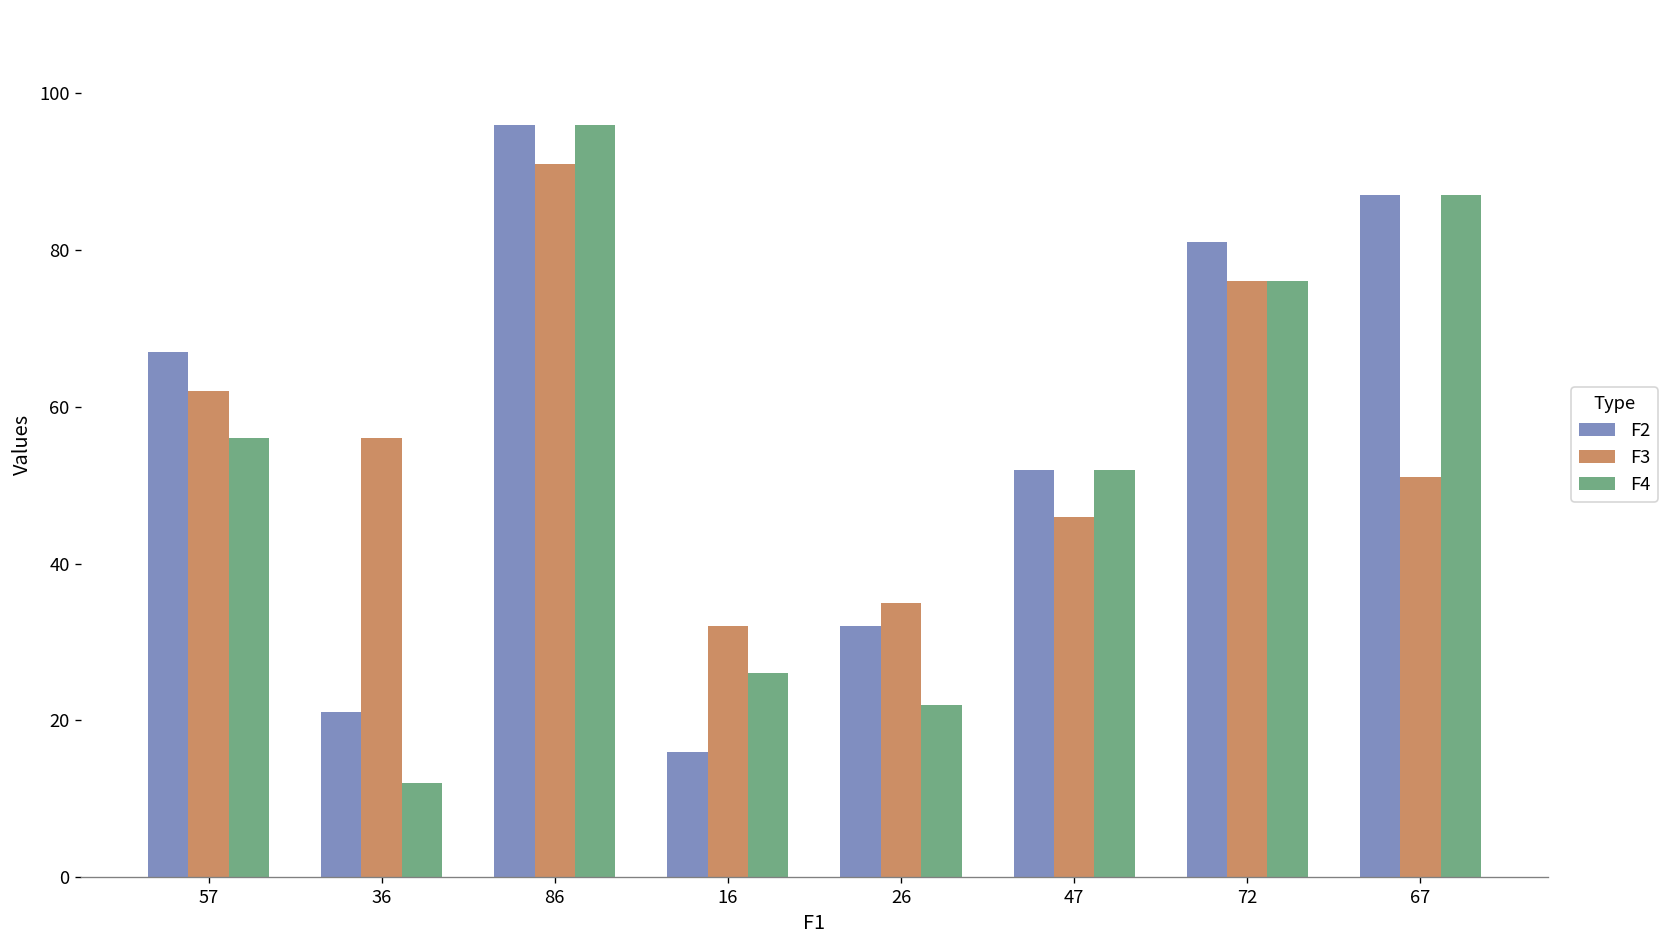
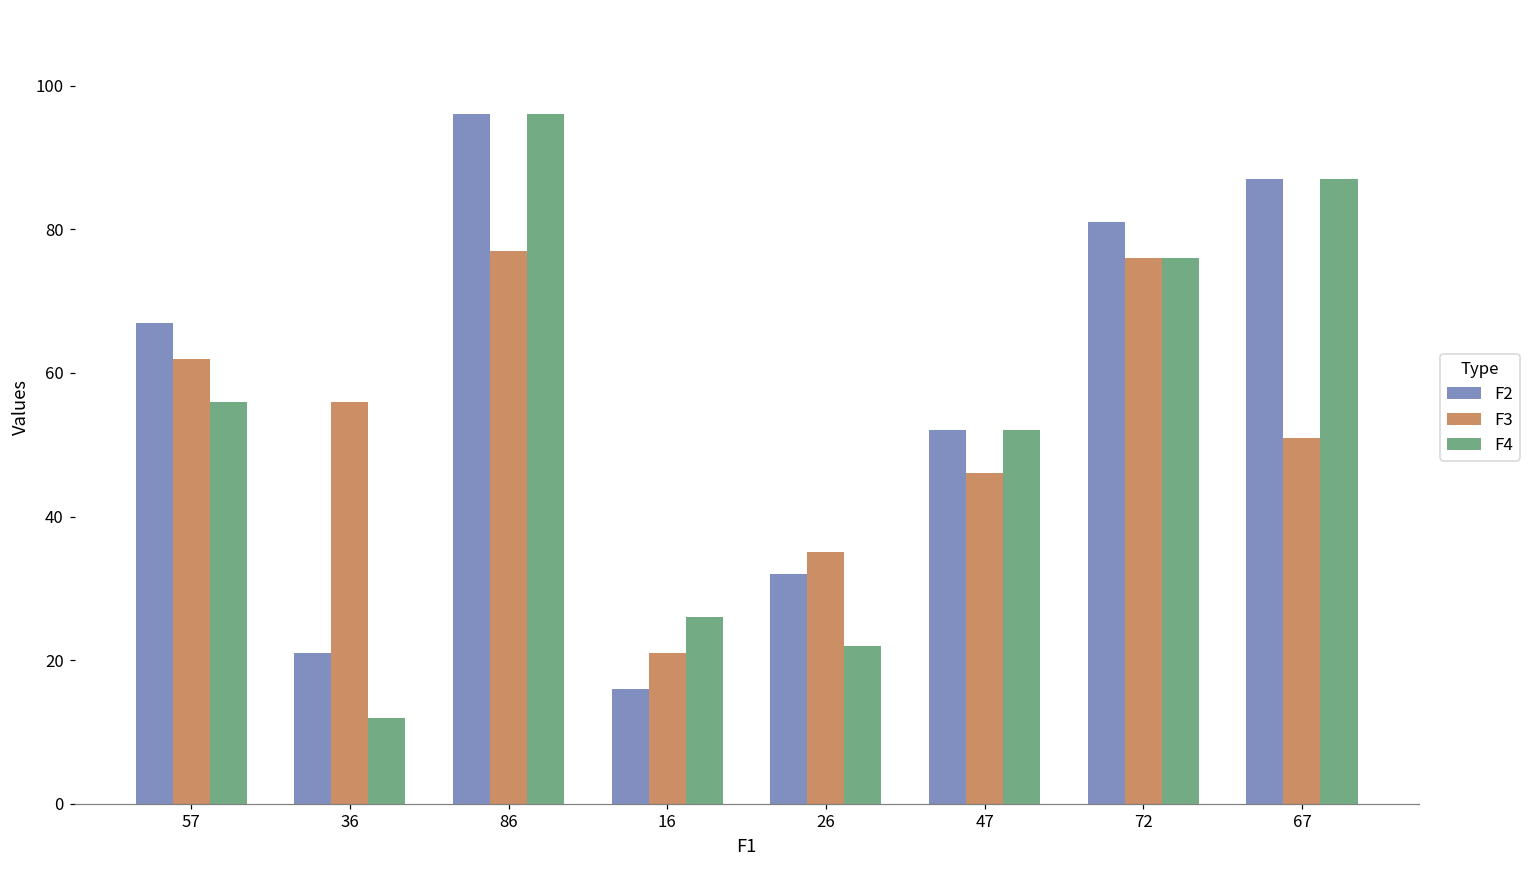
F3, 86: 91 -> 77
F3, 16: 32 -> 21
